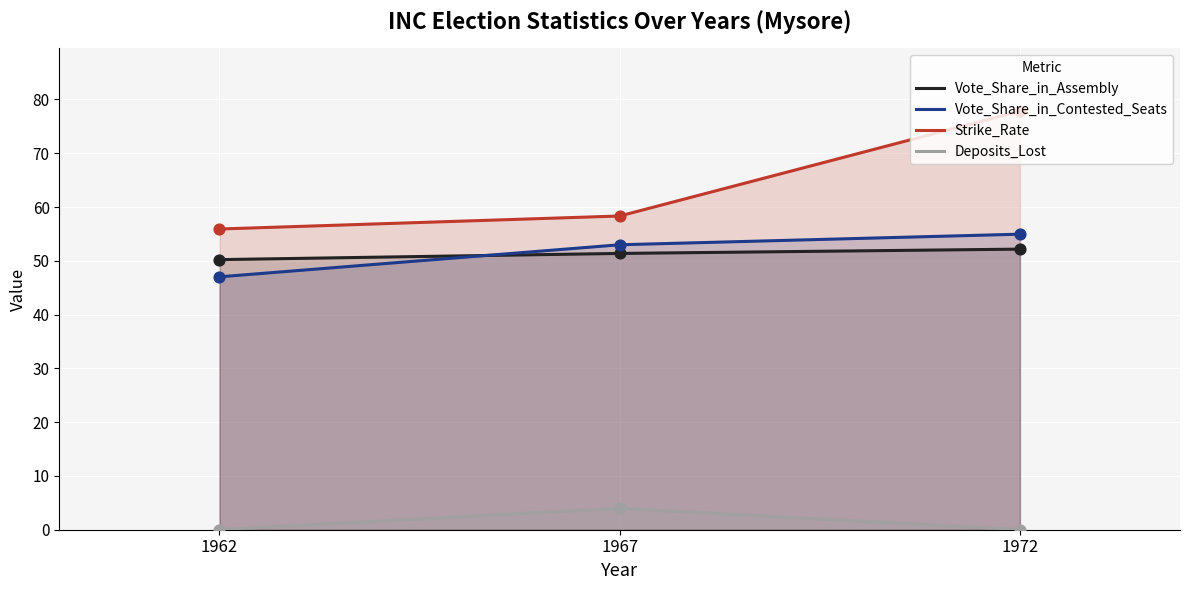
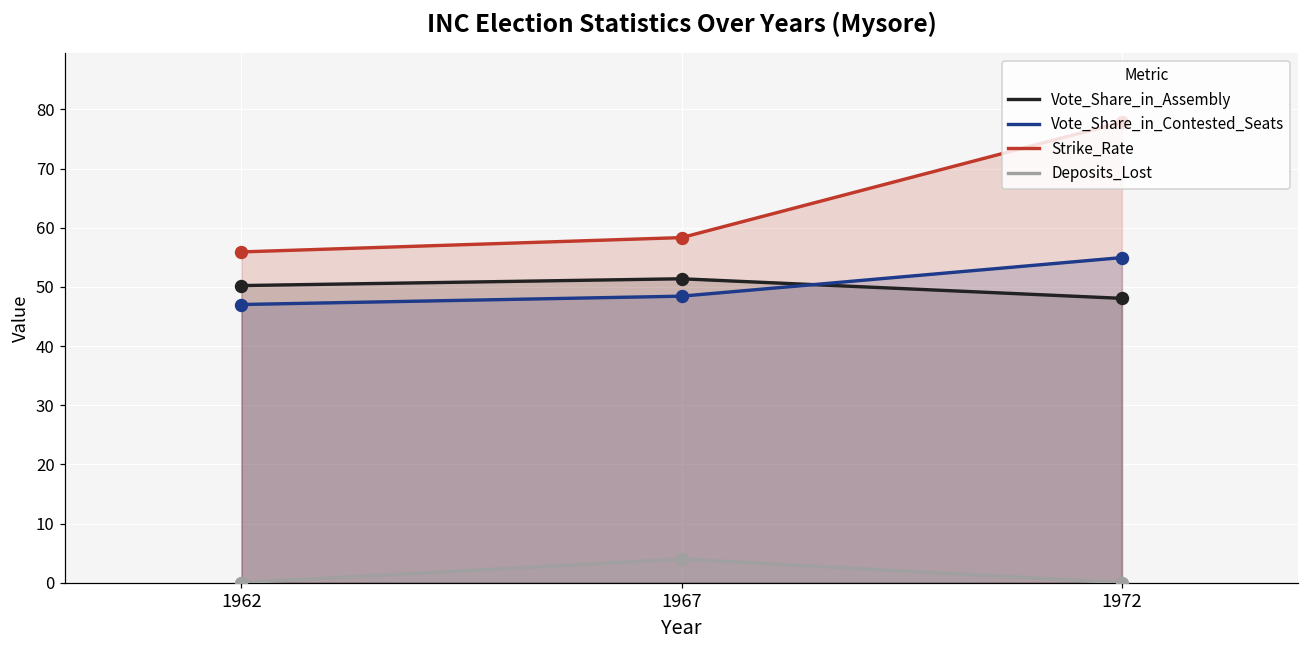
Vote_Share_in_Contested_Seats, 1967: 53 -> 48
Vote_Share_in_Assembly, 1972: 52 -> 48
